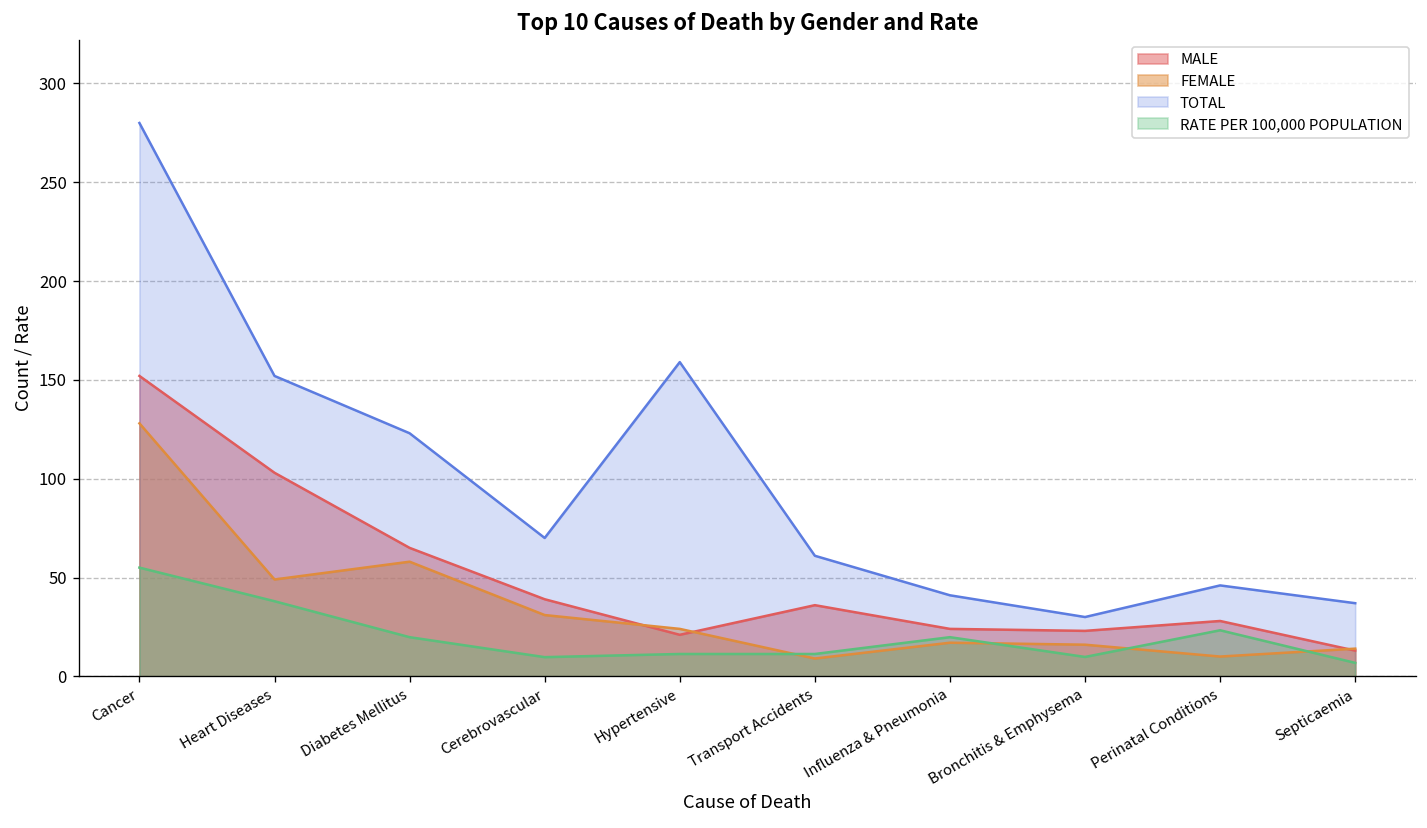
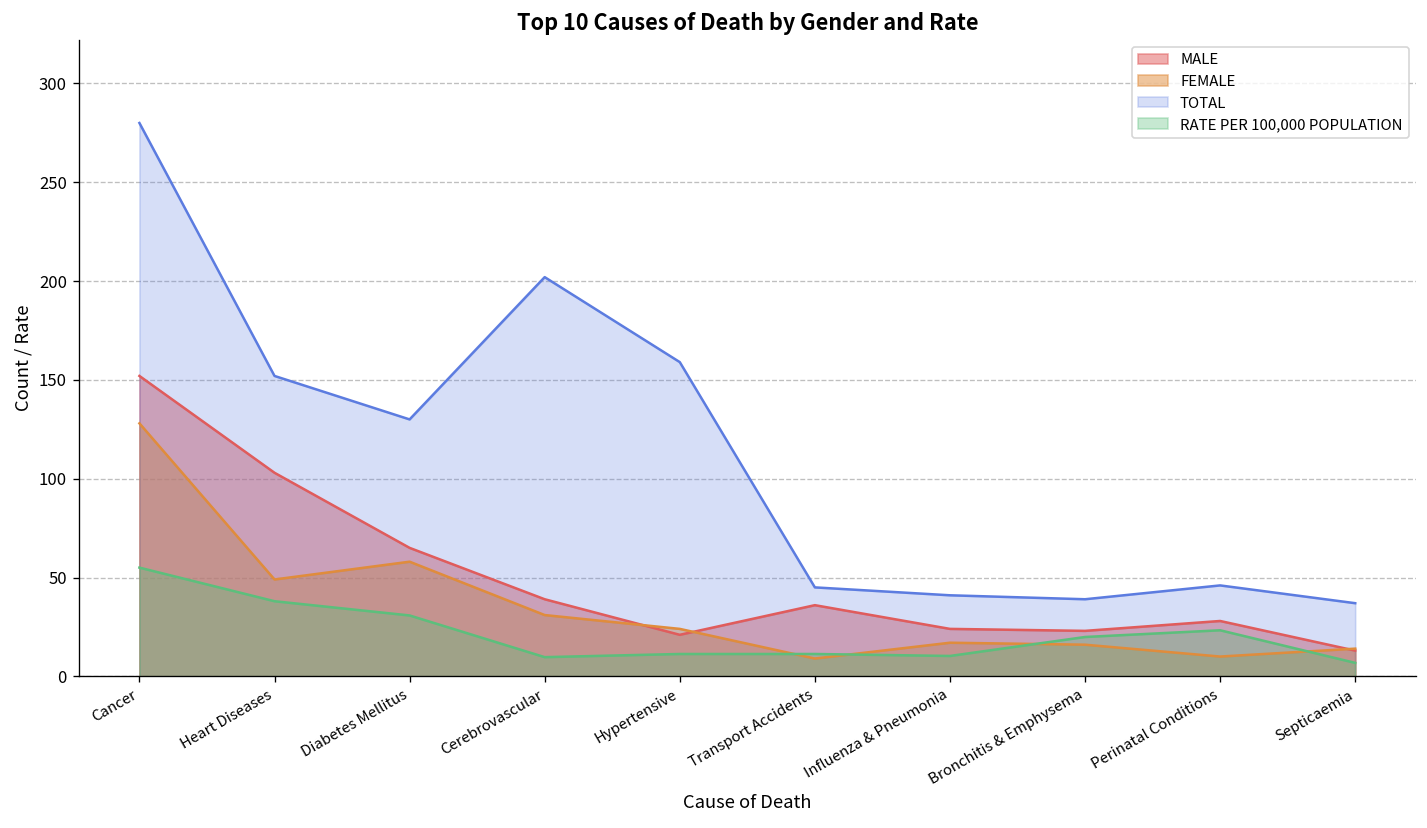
TOTAL, Diabetes Mellitus: 123 -> 130
RATE PER 100,000 POPULATION, Diabetes Mellitus: 20 -> 31
TOTAL, Cerebrovascular: 70 -> 202
TOTAL, Transport Accidents: 61 -> 45
RATE PER 100,000 POPULATION, Influenza & Pneumonia: 20 -> 10
TOTAL, Bronchitis & Emphysema: 30 -> 39
RATE PER 100,000 POPULATION, Bronchitis & Emphysema: 10 -> 20
